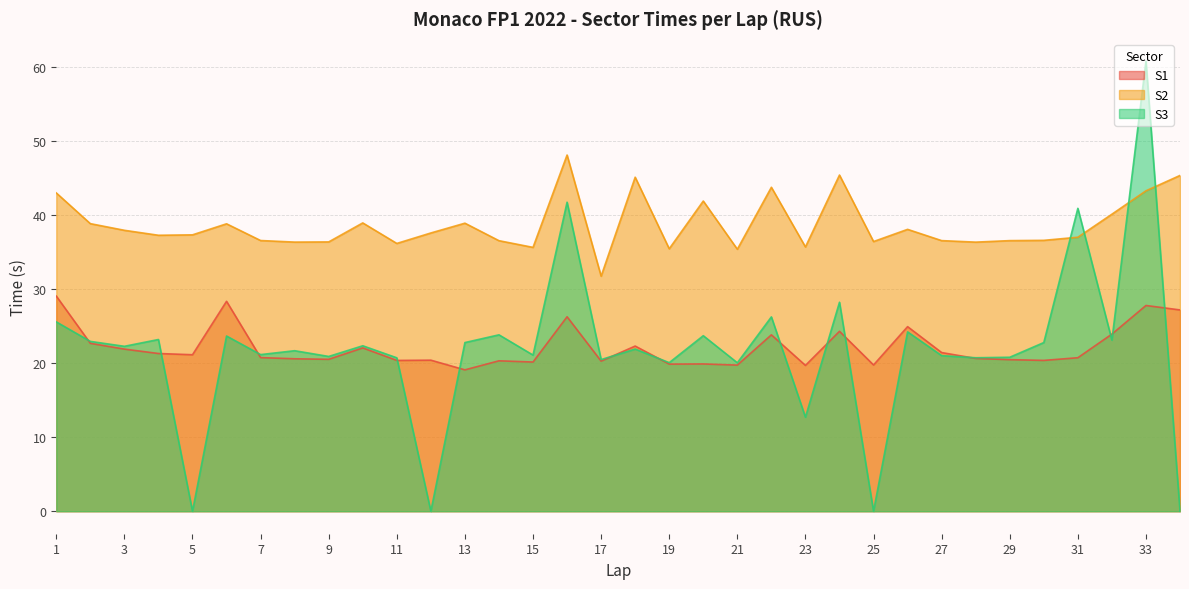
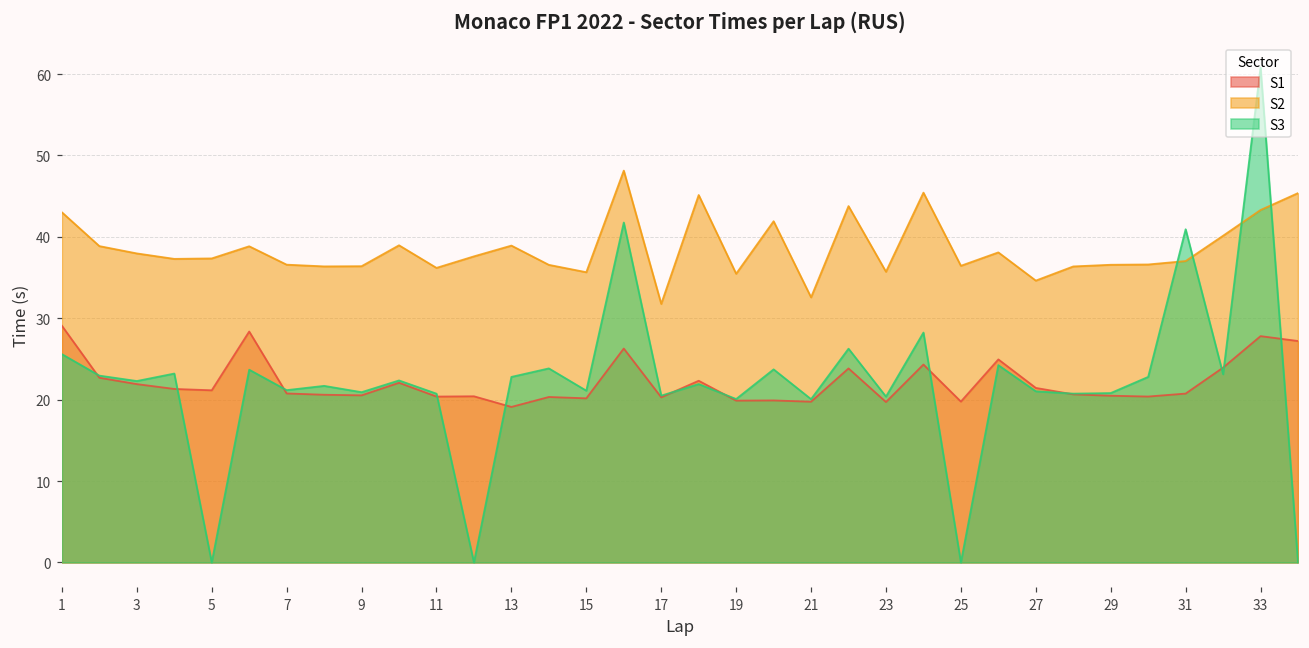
S2, 21: 35 -> 33
S3, 23: 13 -> 20
S2, 27: 37 -> 35
